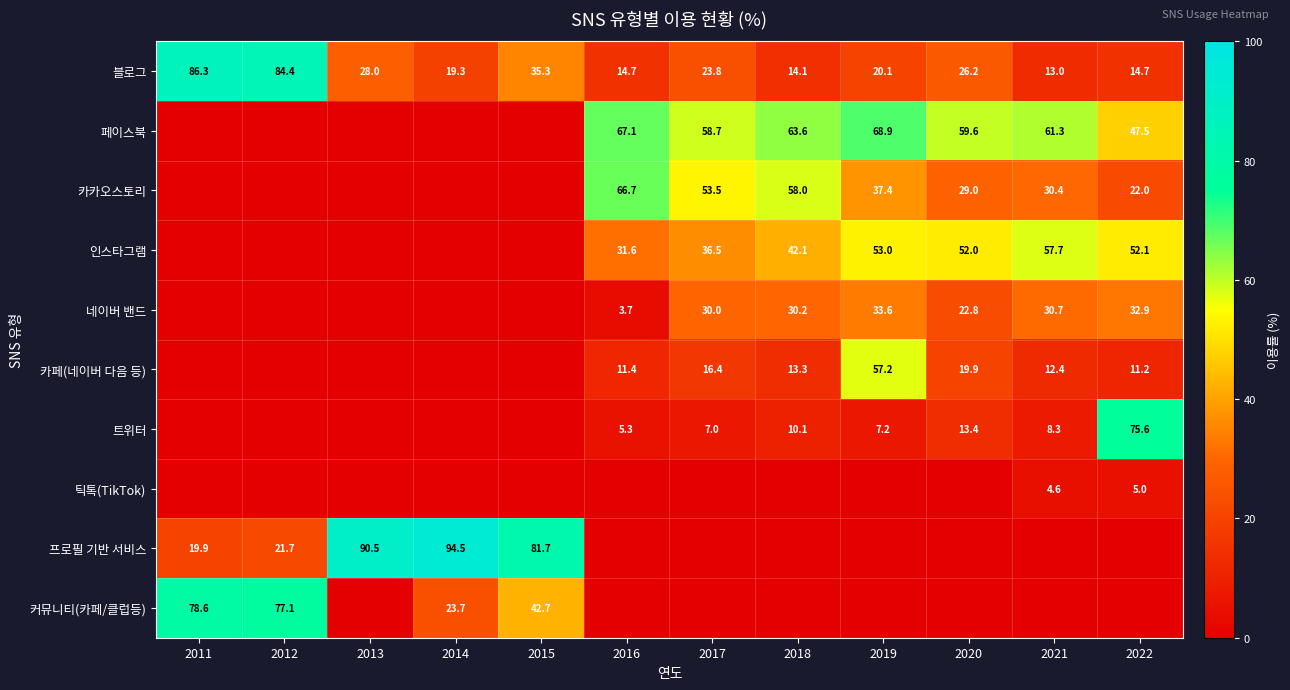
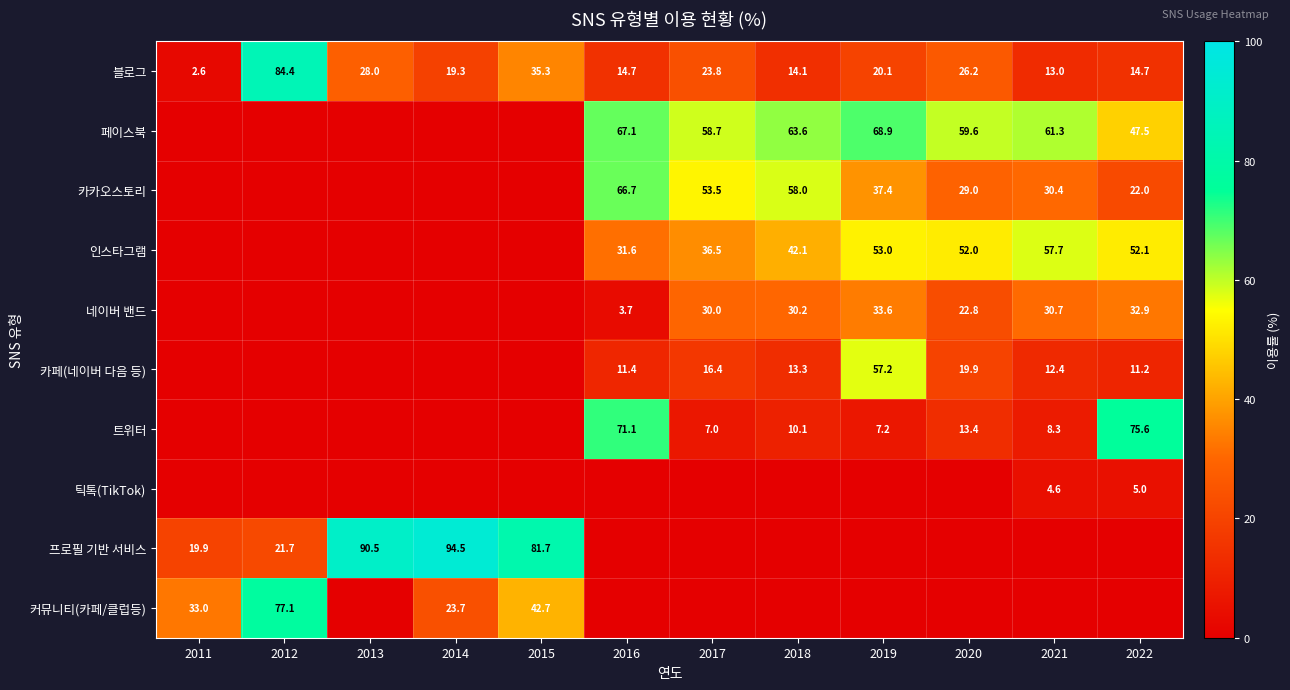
블로그, 2011: 86.3 -> 2.6
트위터, 2016: 5.3 -> 71.1
커뮤니티(카페/클럽등), 2011: 78.6 -> 33.0
